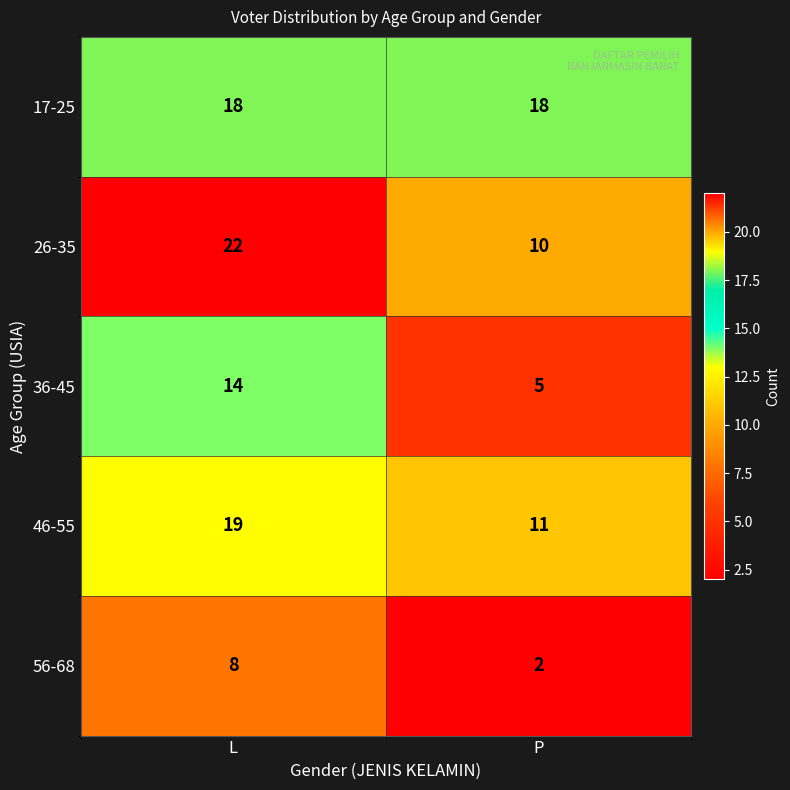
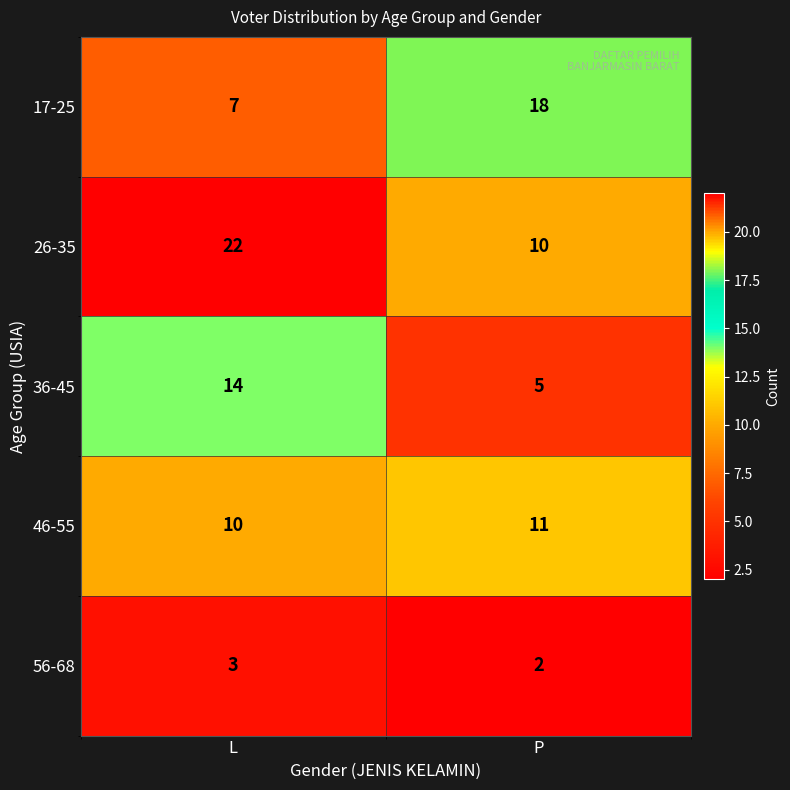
17-25, L: 18 -> 7
46-55, L: 19 -> 10
56-68, L: 8 -> 3
